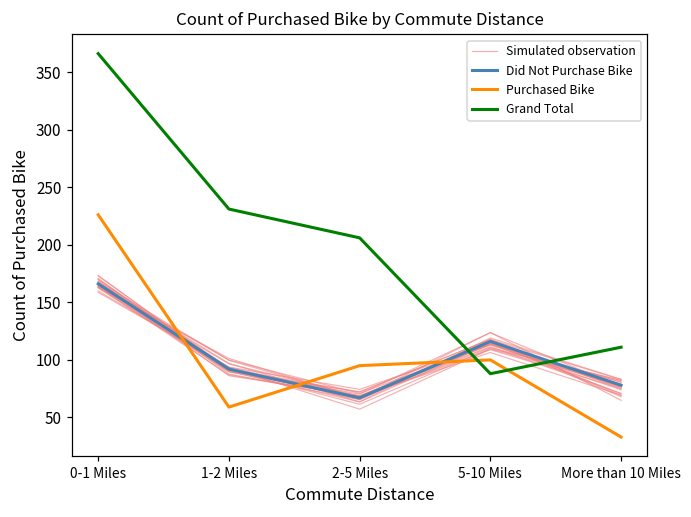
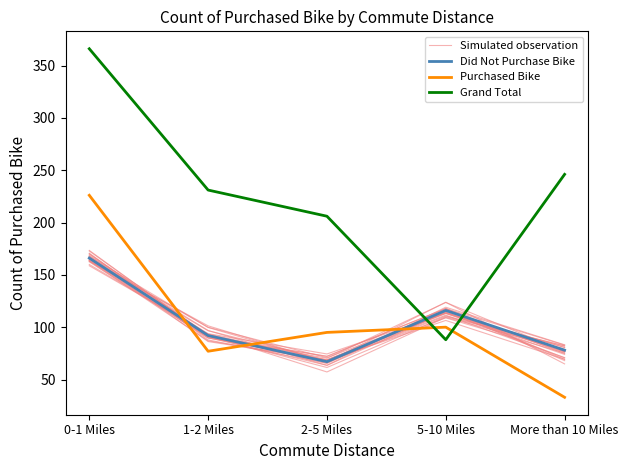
Purchased Bike, 1-2 Miles: 59 -> 77
Grand Total, More than 10 Miles: 111 -> 246
